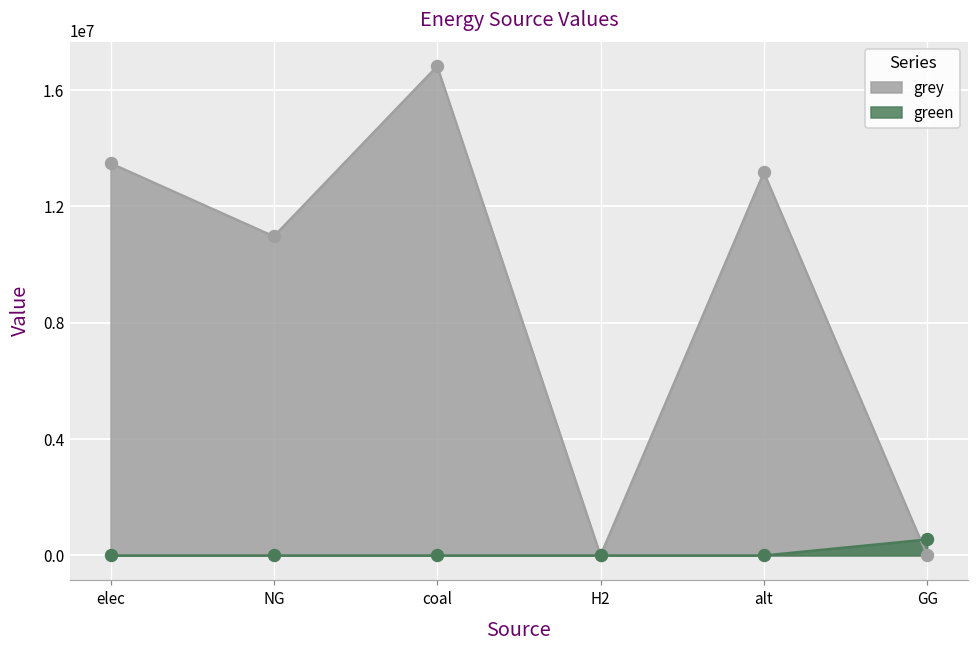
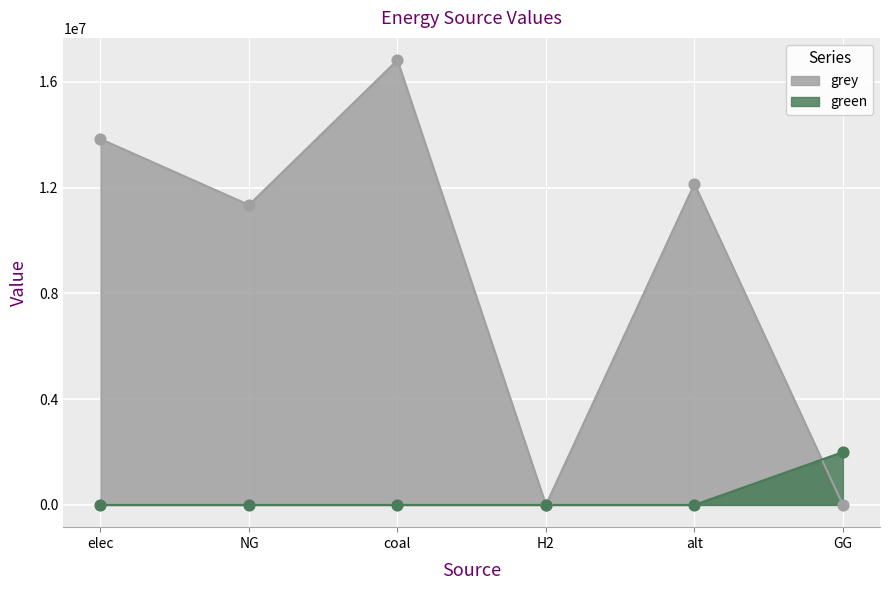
grey, elec: 13500000 -> 13800000
grey, NG: 11000000 -> 11300000
grey, alt: 13200000 -> 12100000
green, GG: 600000 -> 2000000
